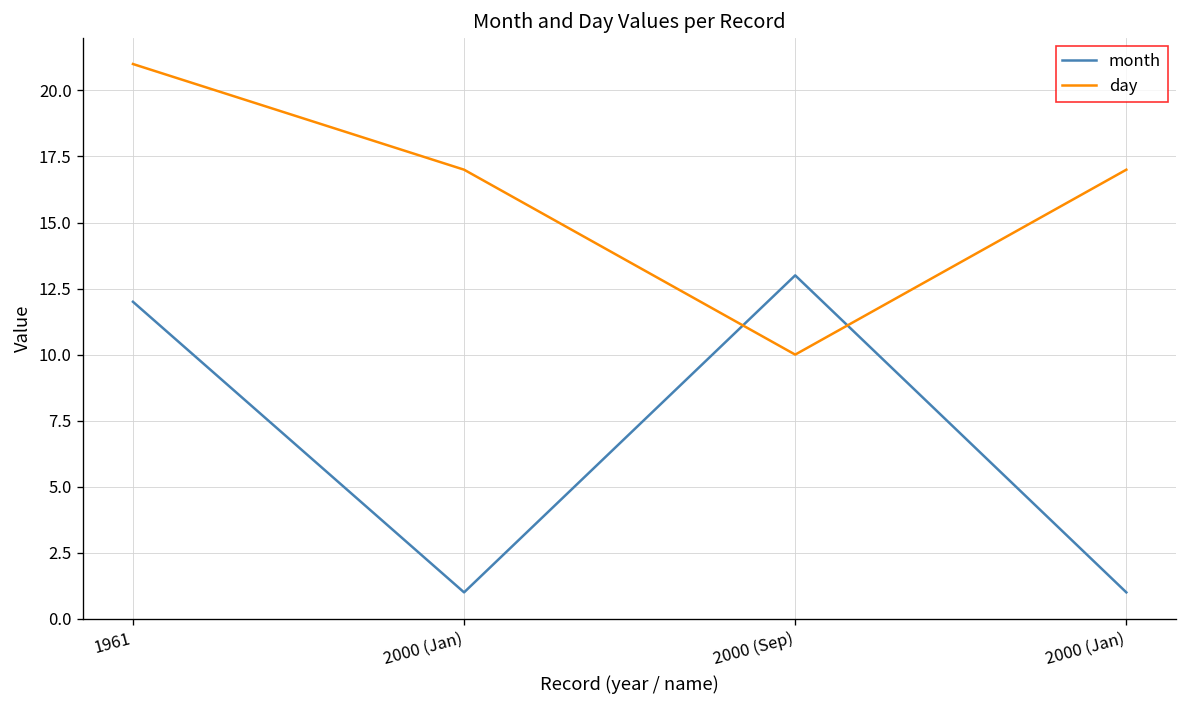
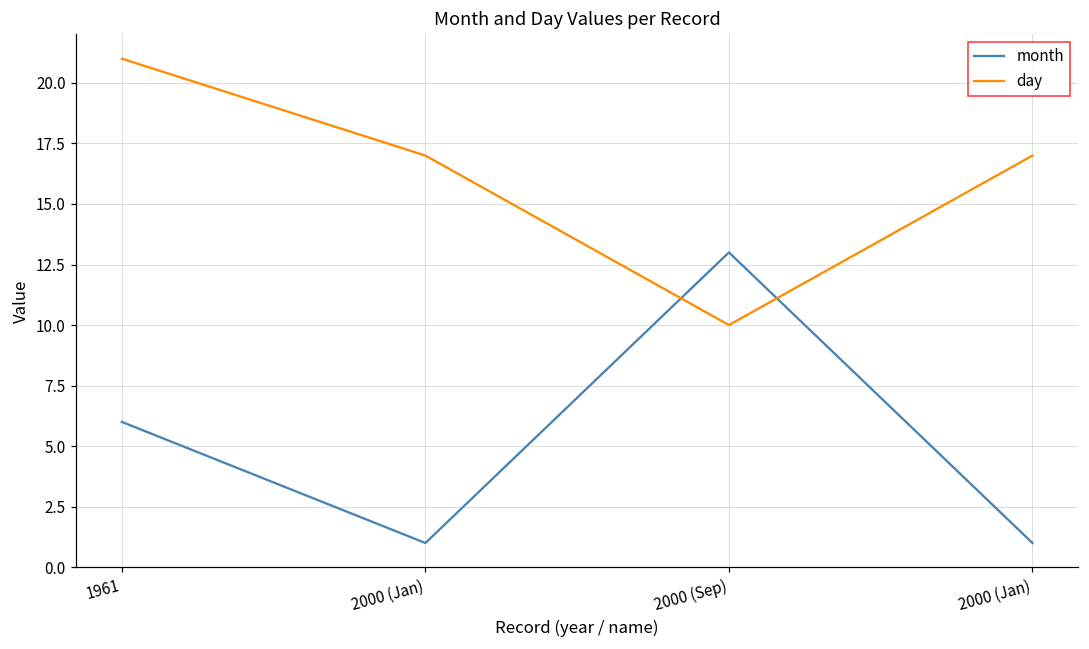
month, 1961: 12 -> 6
